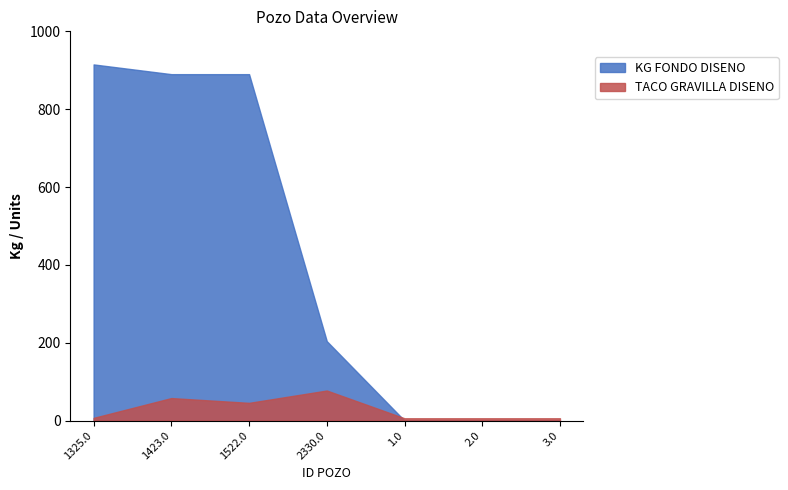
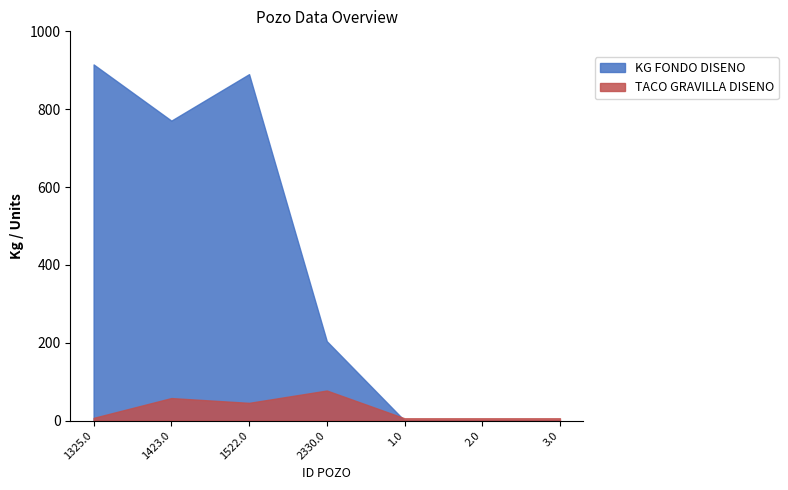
KG FONDO DISENO, 1423.0: 890 -> 770
